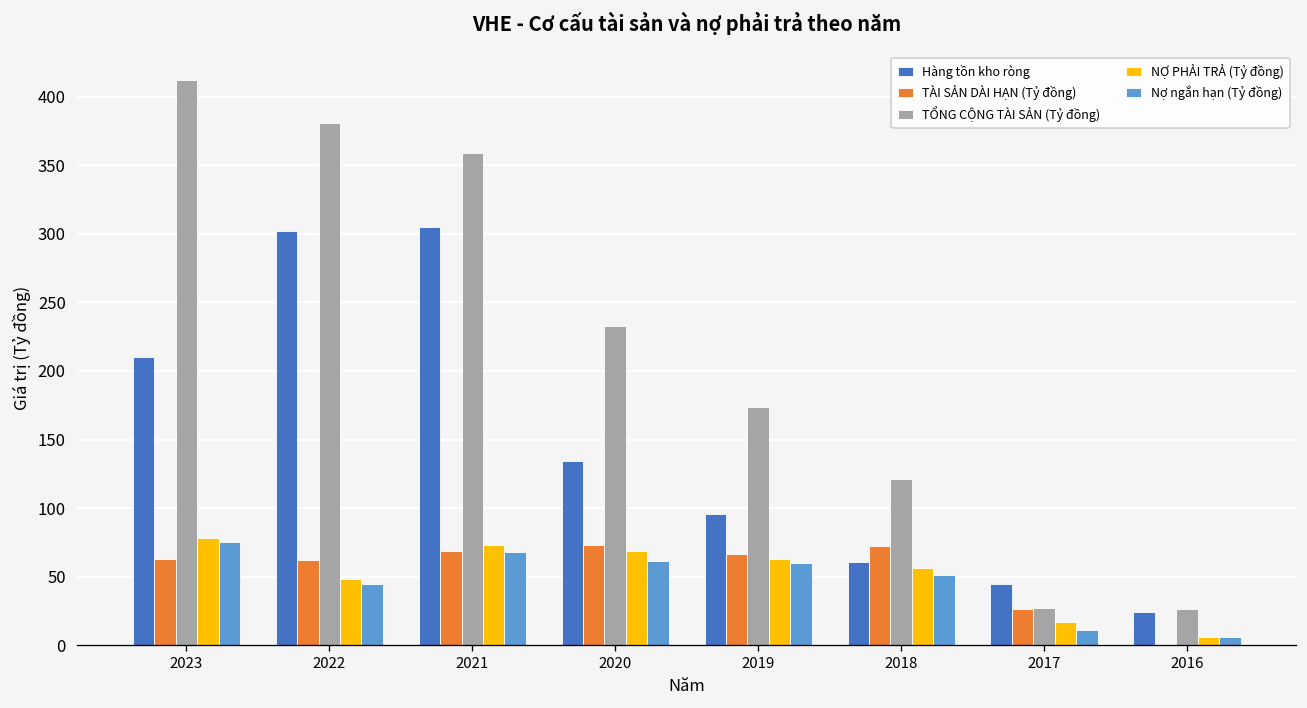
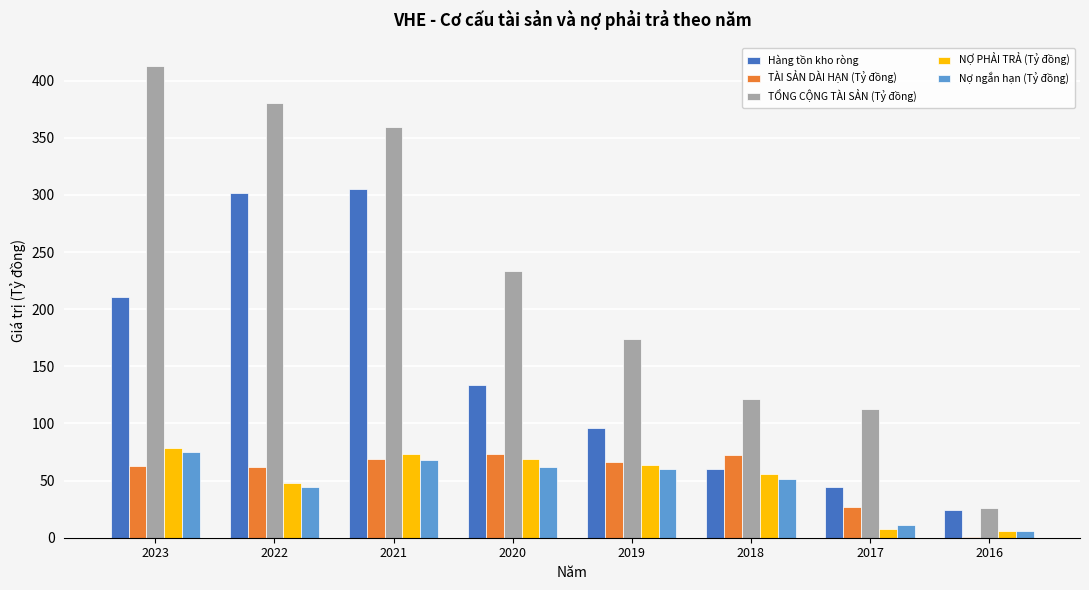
TỔNG CỘNG TÀI SẢN (Tỷ đồng), 2017: 27 -> 113
NỢ PHẢI TRẢ (Tỷ đồng), 2017: 17 -> 8
